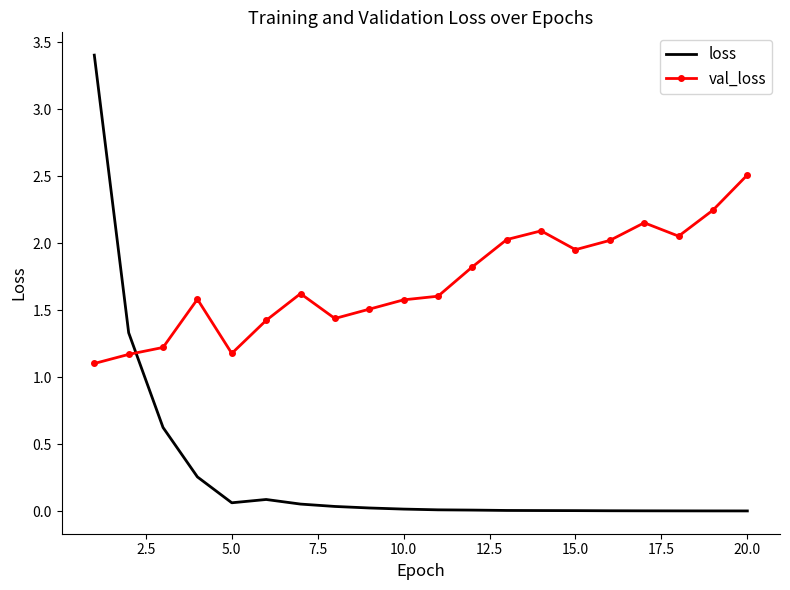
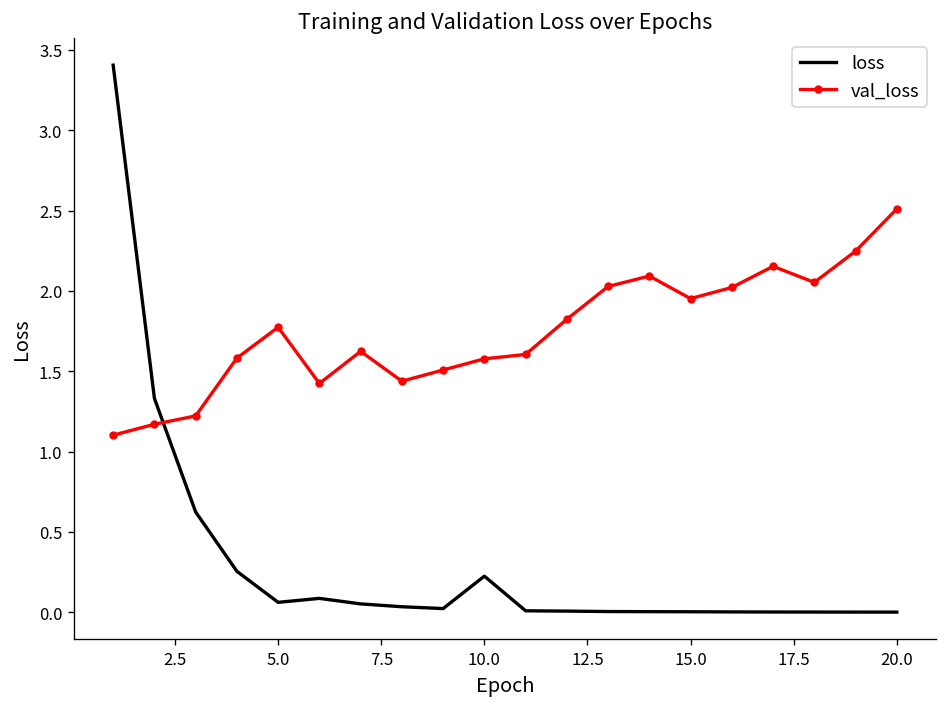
val_loss, 5.0: 1.18 -> 1.77
loss, 10.0: 0.02 -> 0.23
